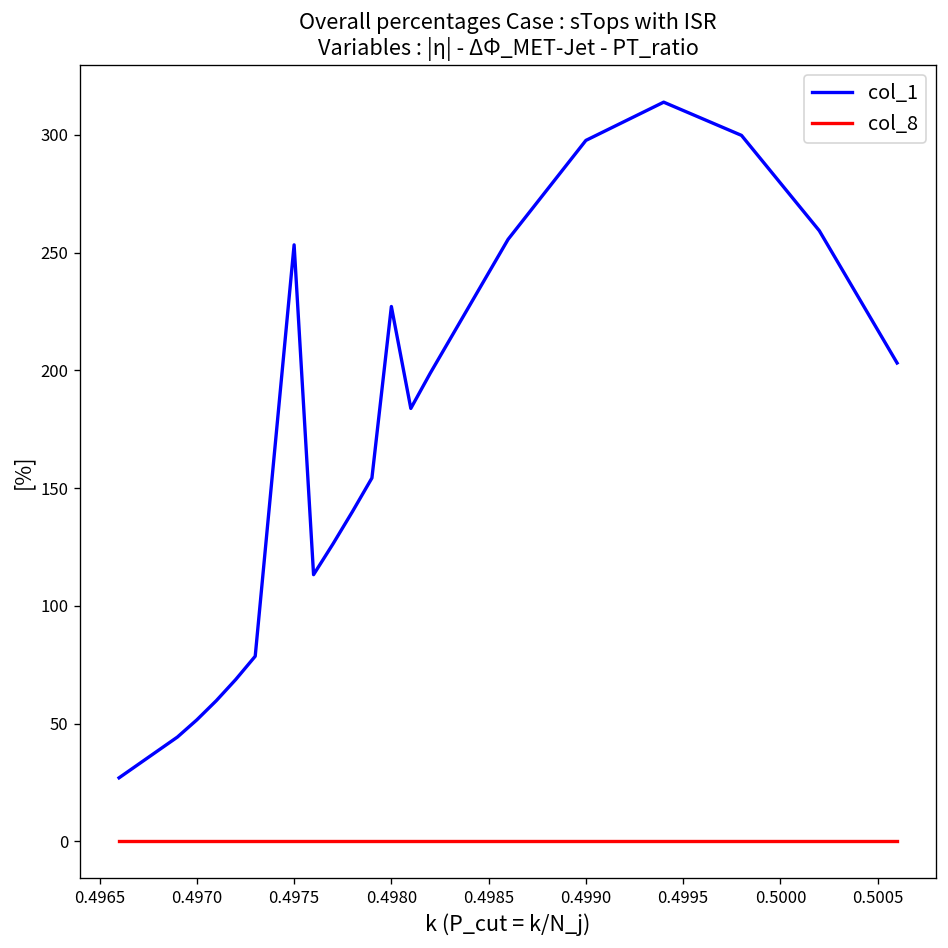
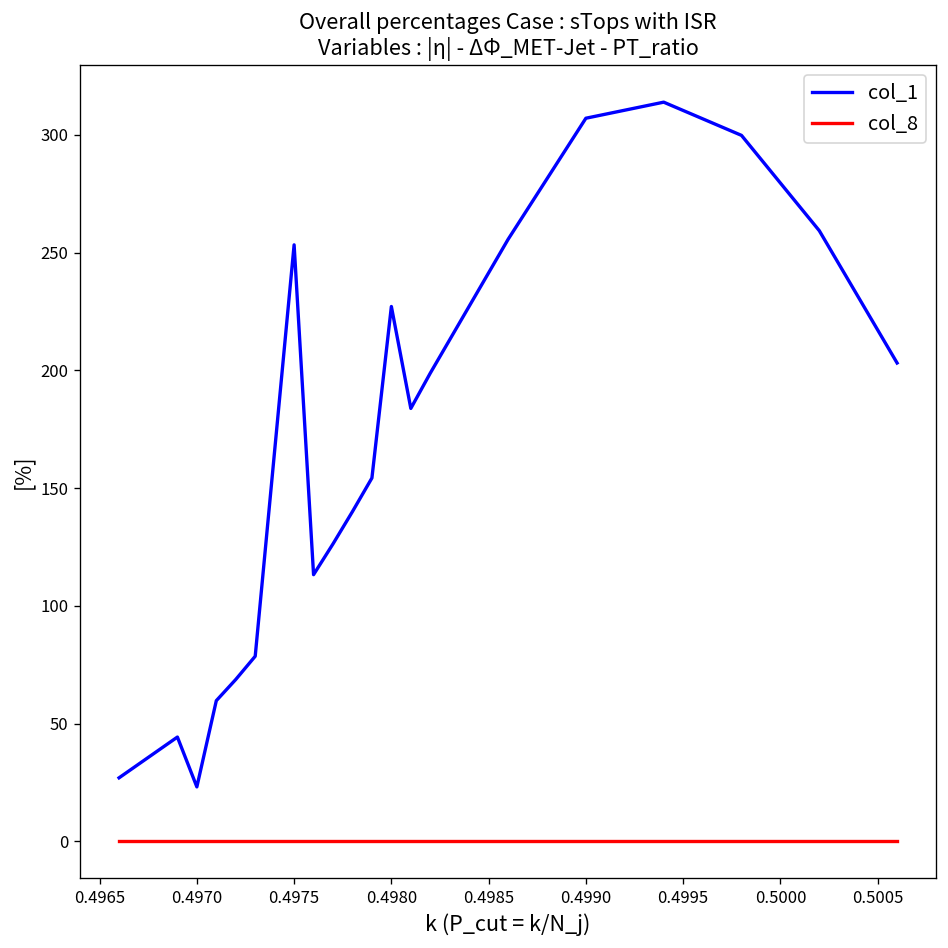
col_1, 0.4970: 52 -> 23
col_1, 0.4990: 298 -> 307
